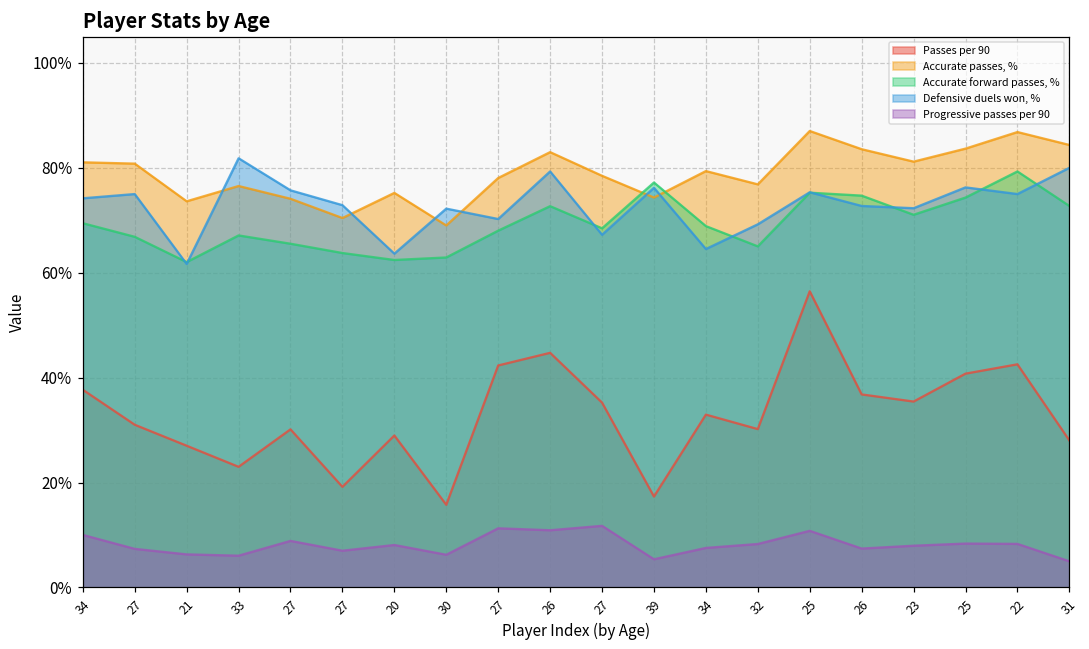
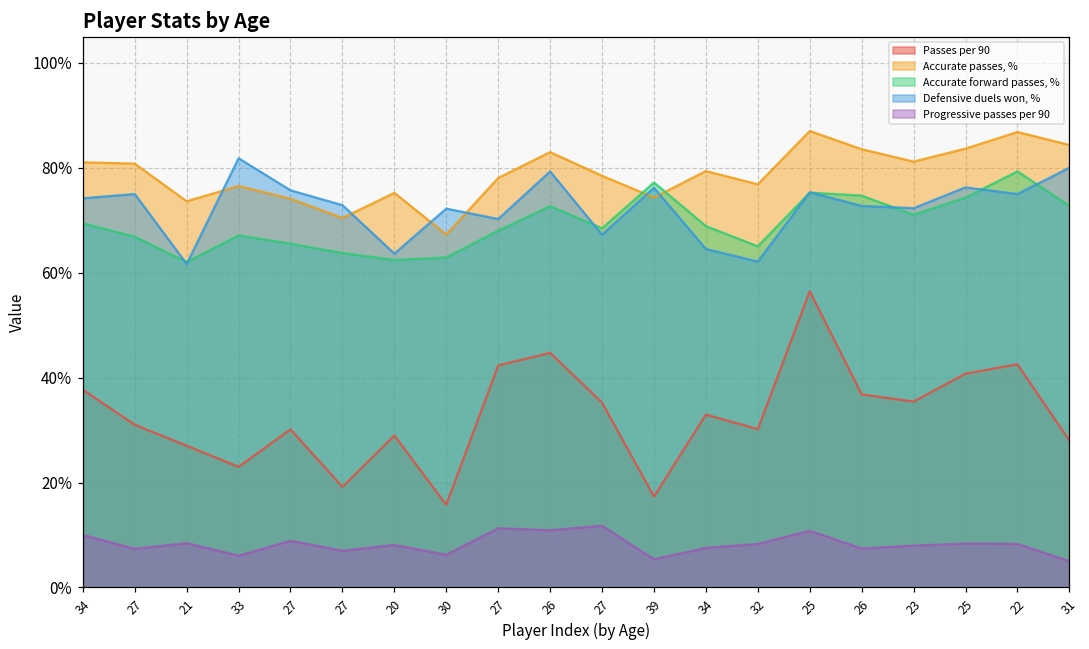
Progressive passes per 90, 21: 6% -> 8%
Accurate passes, %, 30: 69% -> 67%
Defensive duels won, %, 32: 69% -> 62%
